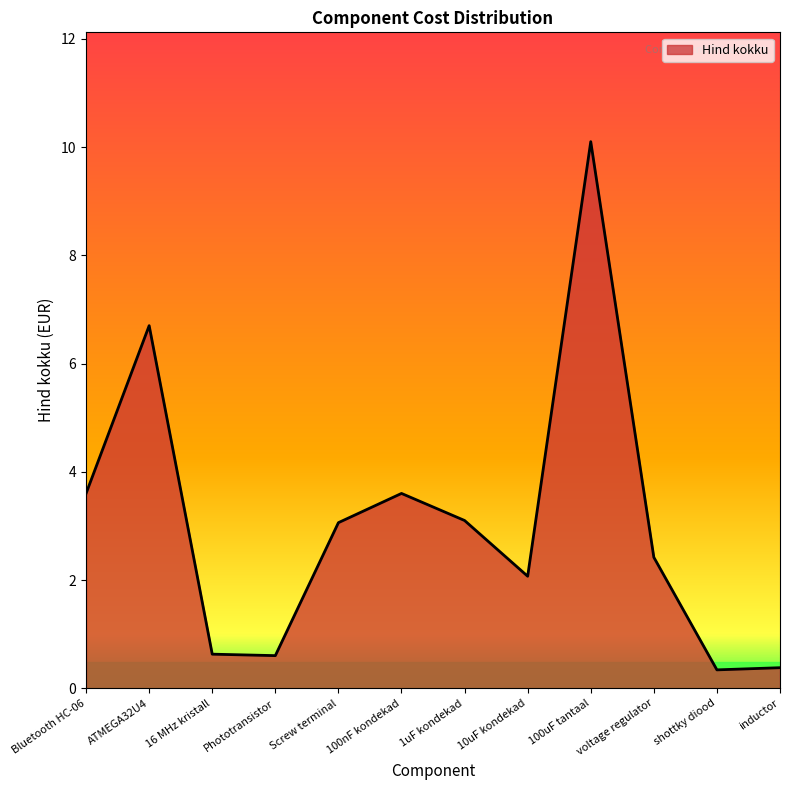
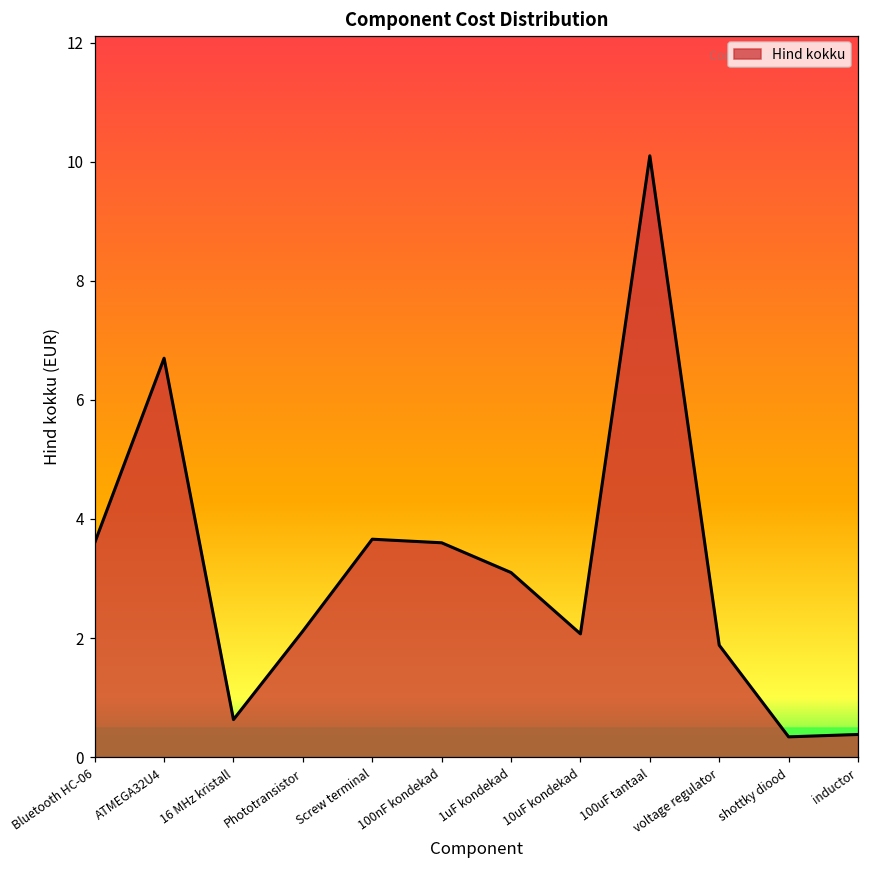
Phototransistor: 0.6 -> 2.1
Screw terminal: 3.1 -> 3.7
voltage regulator: 2.4 -> 1.9
